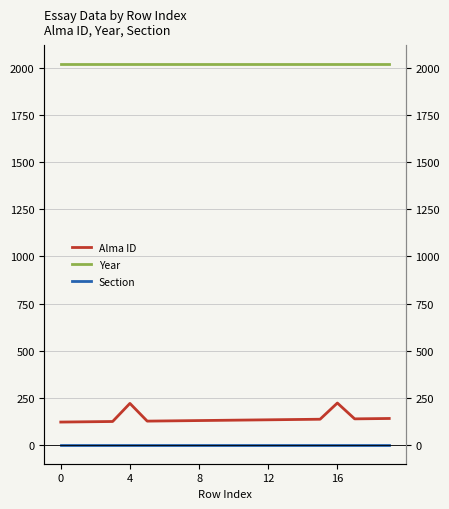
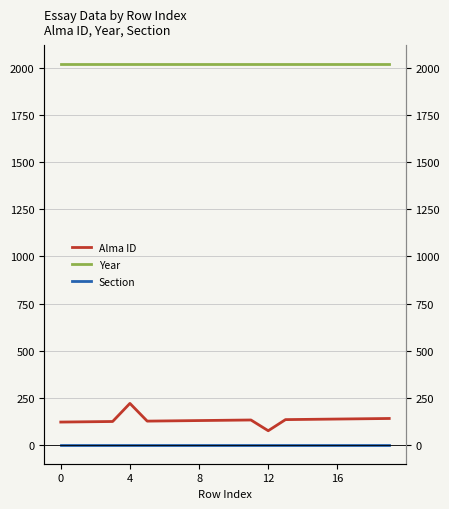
Alma ID, 12: 130 -> 80
Alma ID, 16: 220 -> 140
